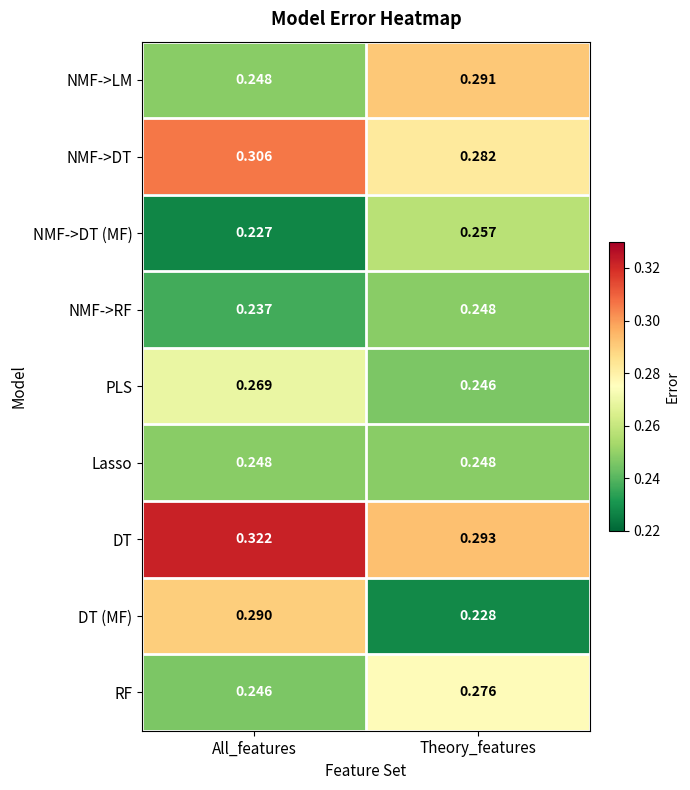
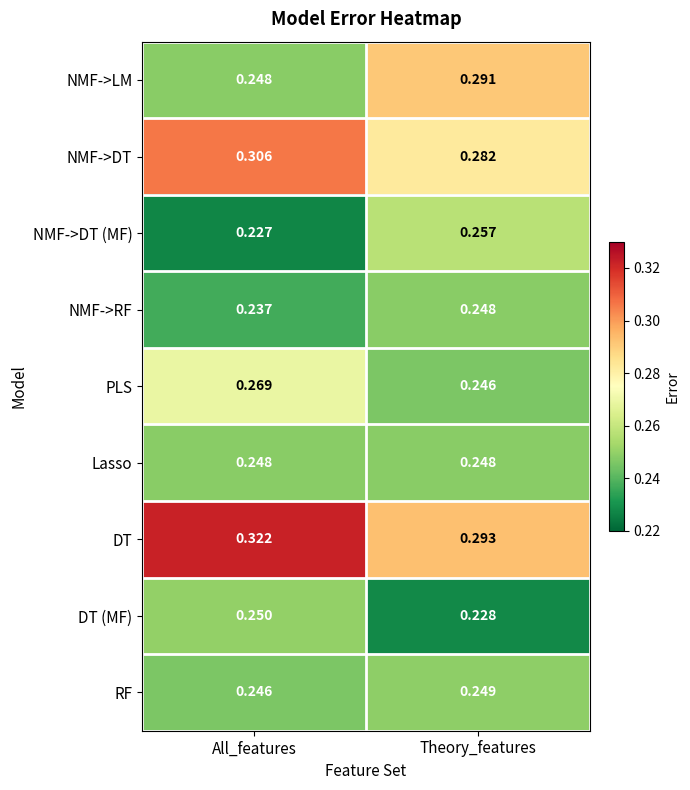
DT (MF), All_features: 0.290 -> 0.250
RF, Theory_features: 0.276 -> 0.249
